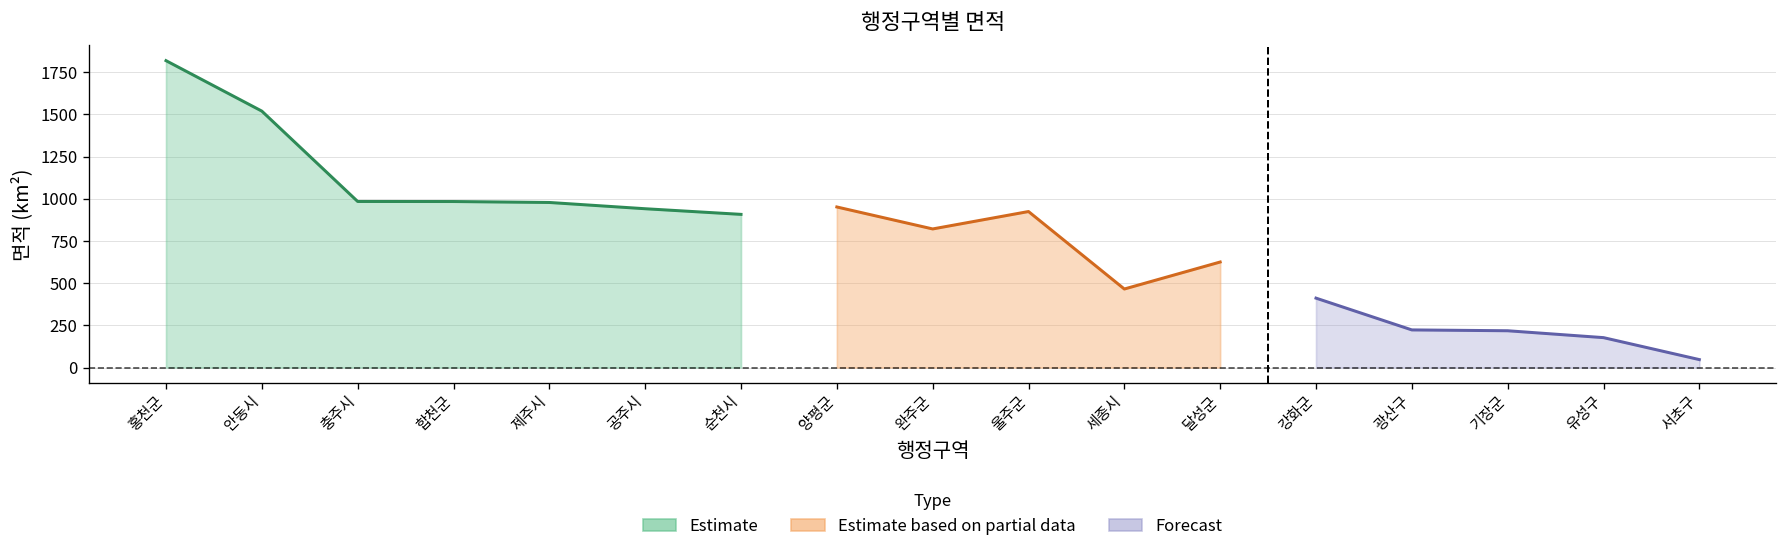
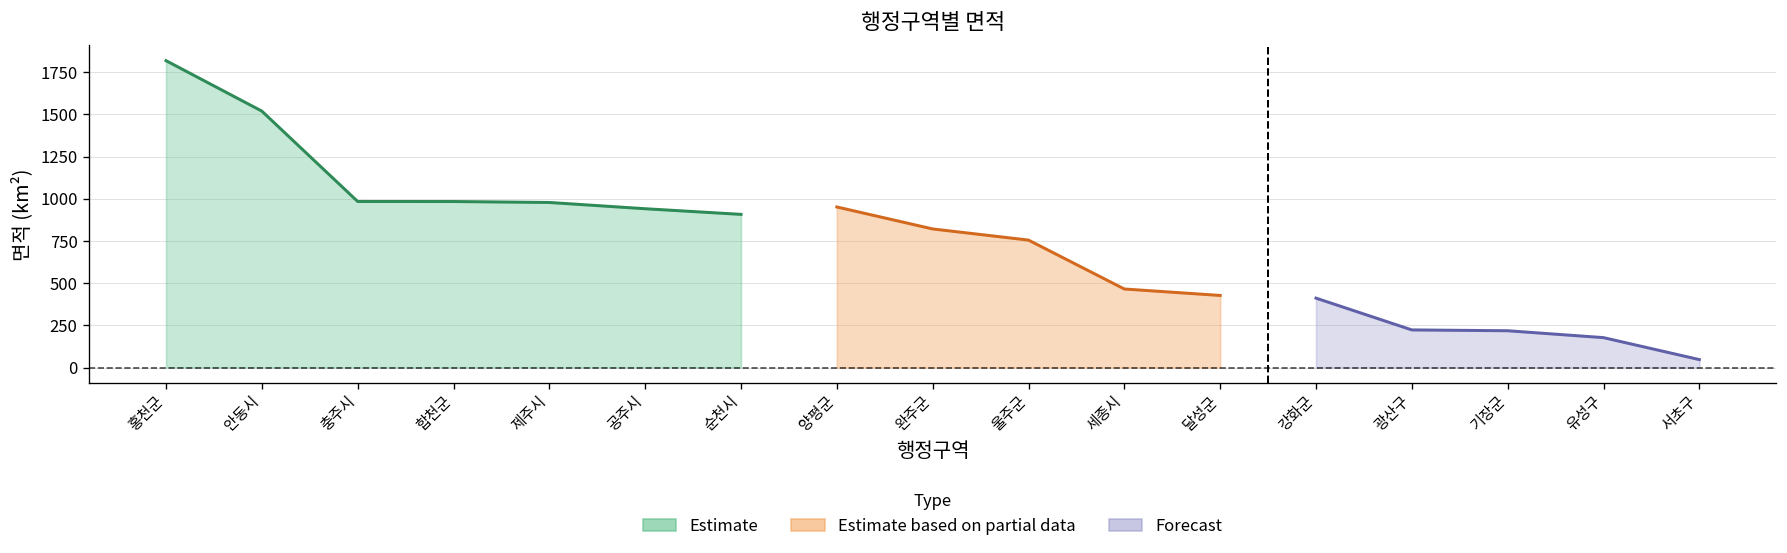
Estimate based on partial data, 울주군: 920 -> 750
Estimate based on partial data, 달성군: 630 -> 430
